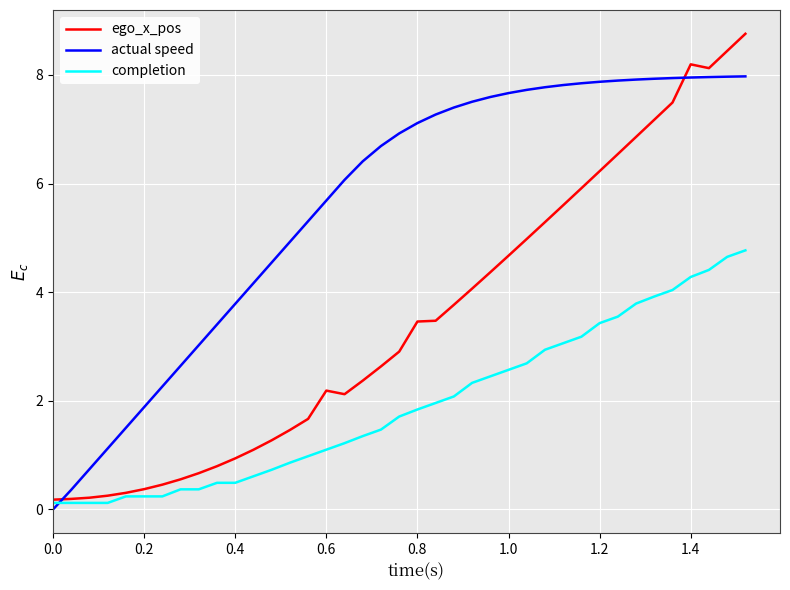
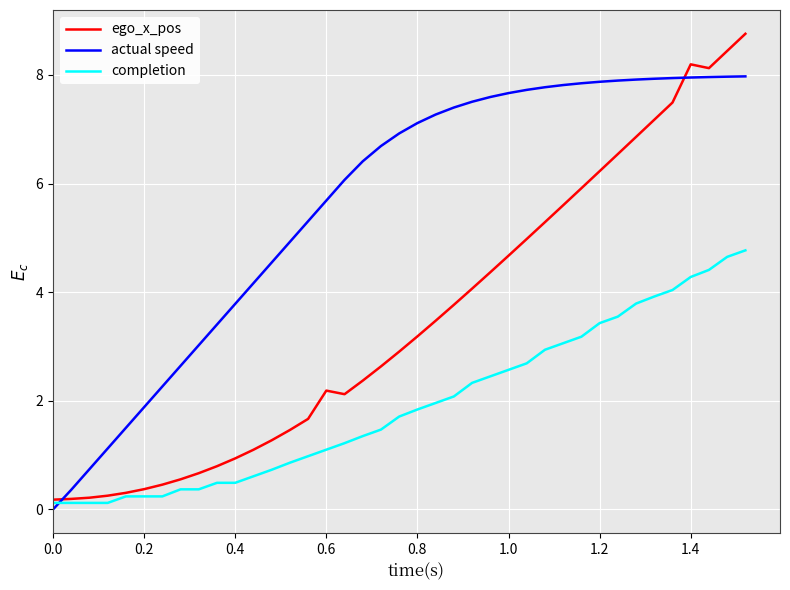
ego_x_pos, 0.8: 3.5 -> 3.2
